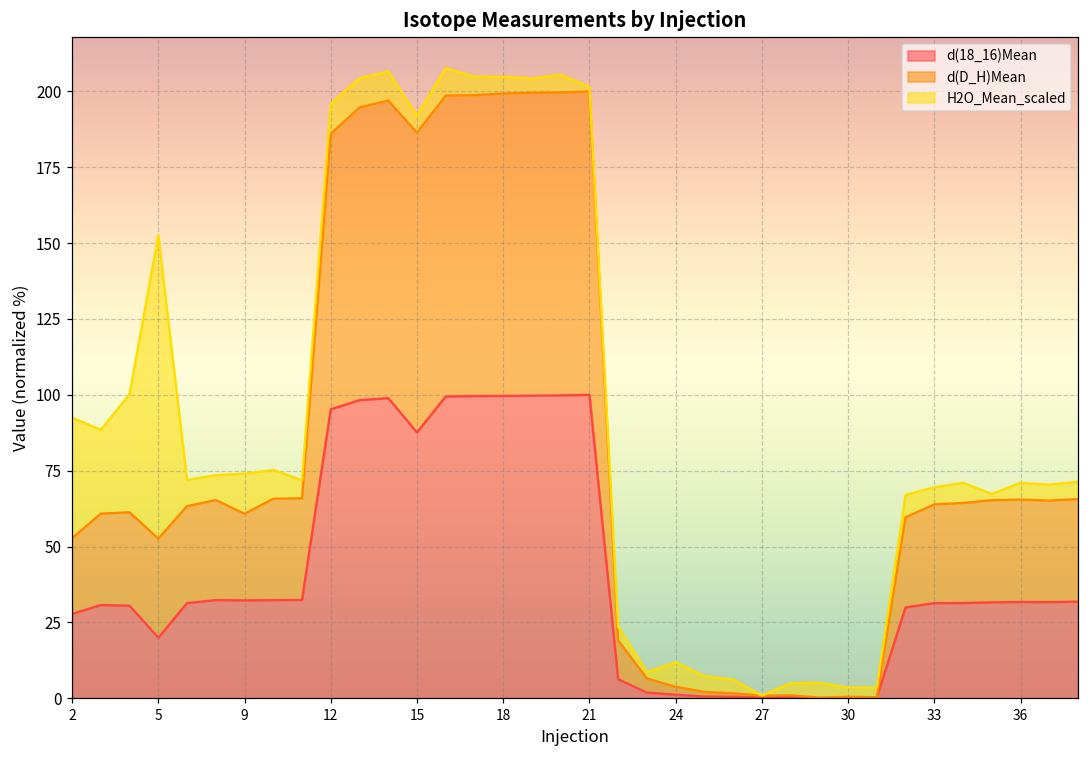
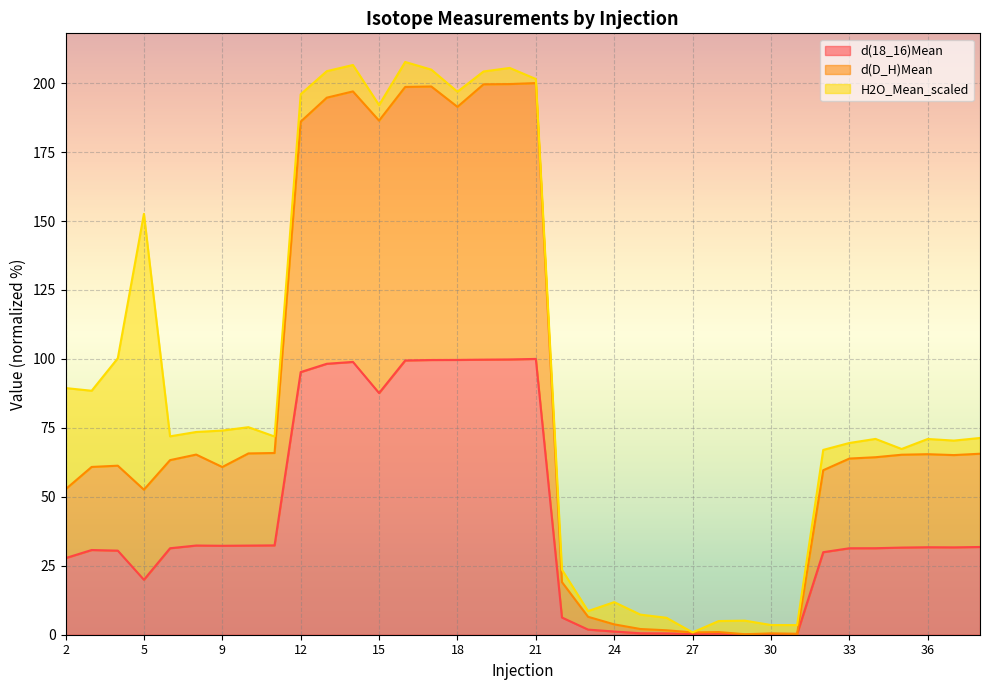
H2O_Mean_scaled, 2: 40 -> 37
d(D_H)Mean, 18: 100 -> 92
